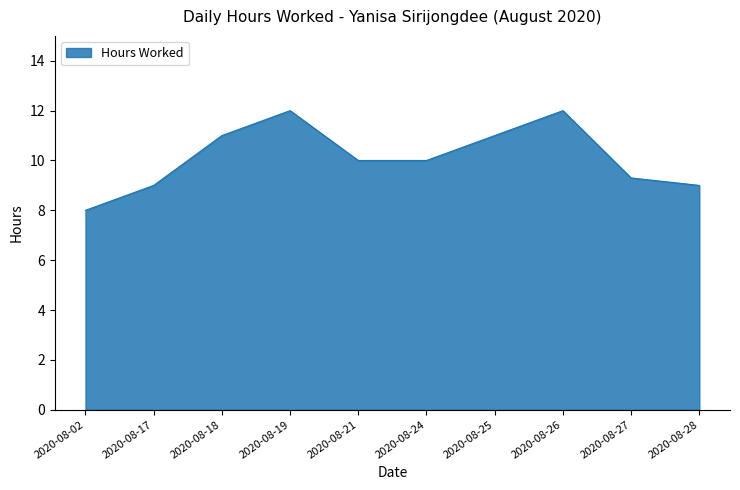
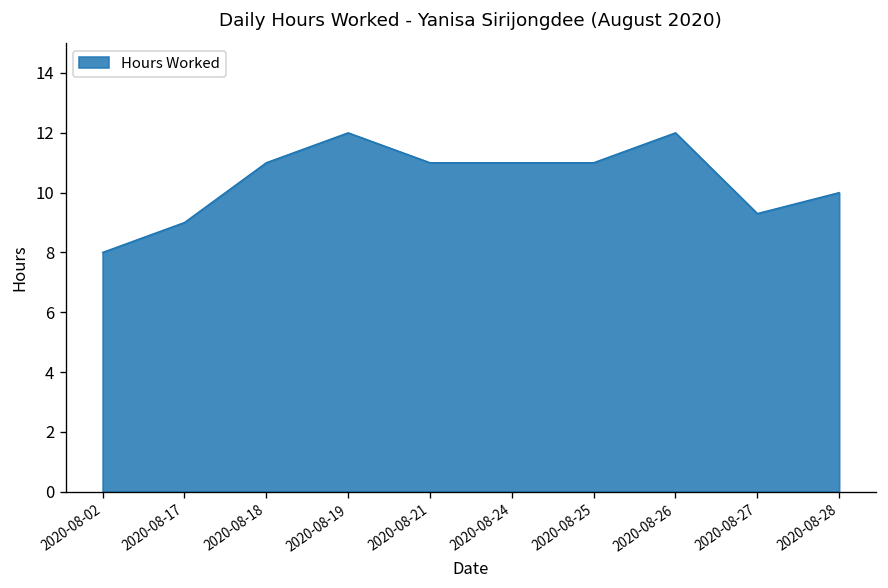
2020-08-21: 10 -> 11
2020-08-24: 10 -> 11
2020-08-28: 9 -> 10
